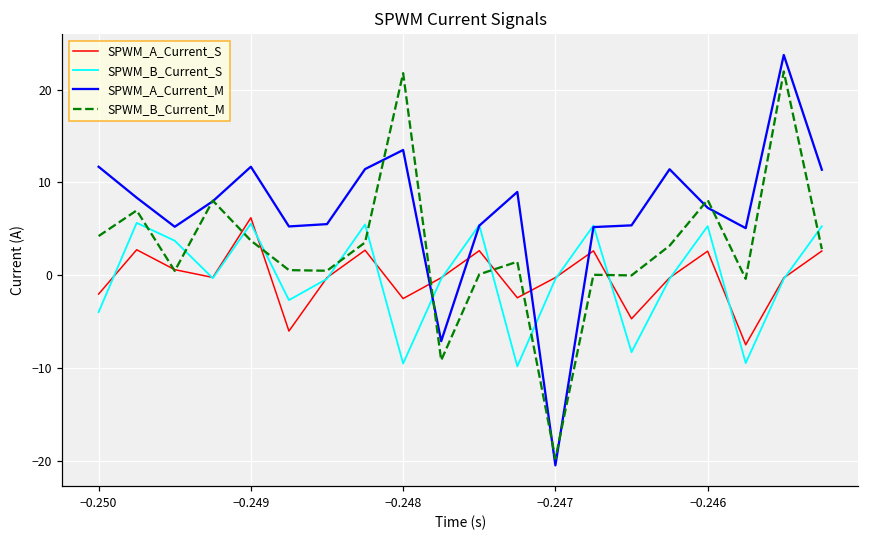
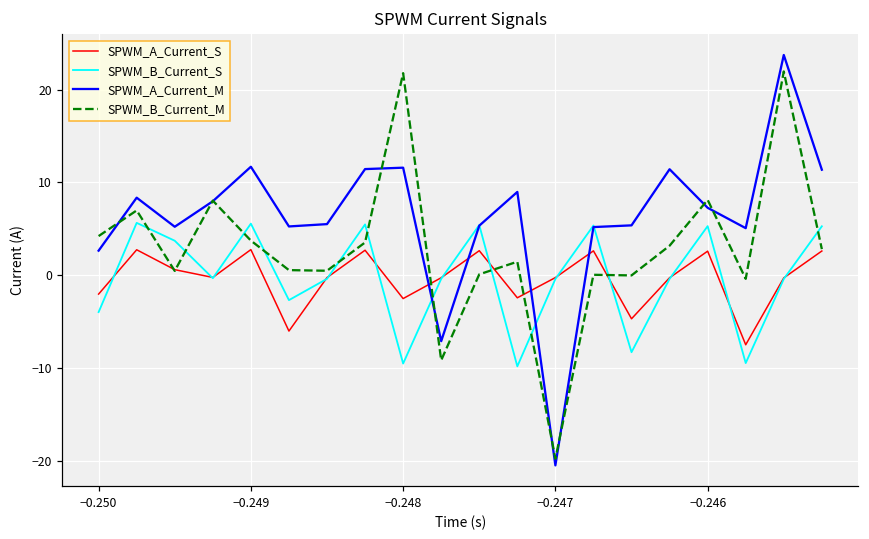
SPWM_A_Current_M, −0.250: 12 -> 3
SPWM_A_Current_S, −0.249: 6 -> 3
SPWM_A_Current_M, −0.248: 13 -> 12
